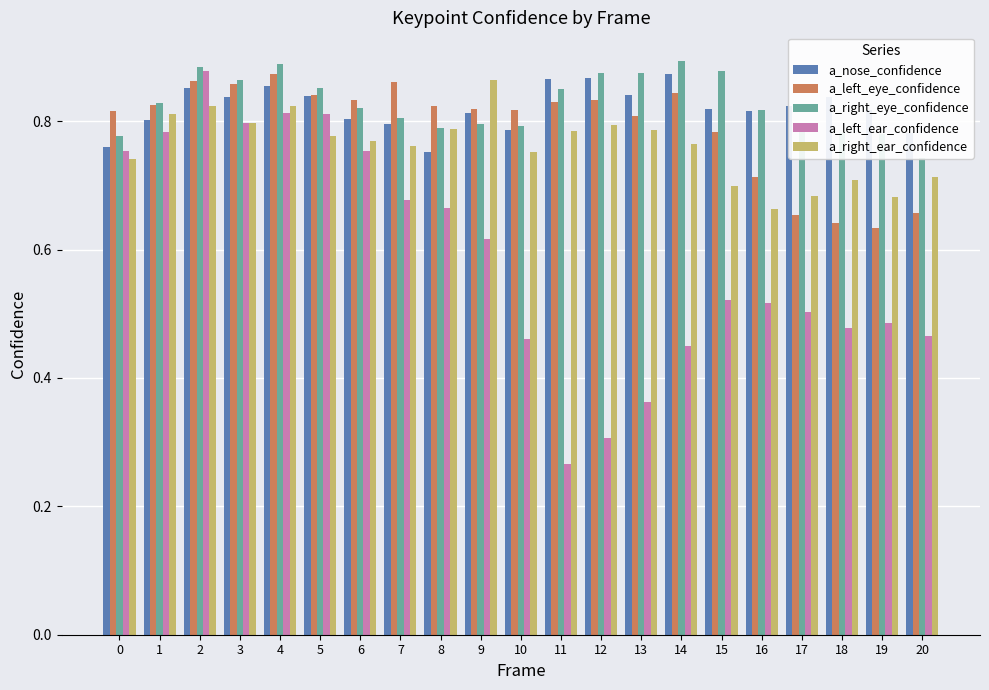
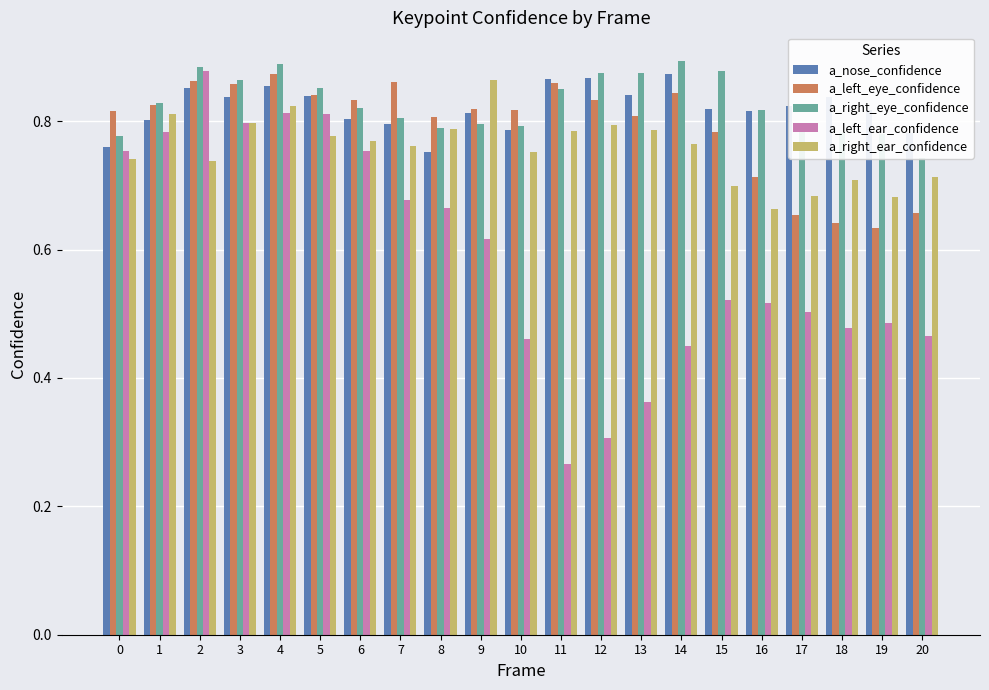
a_right_ear_confidence, 2: 0.82 -> 0.74
a_left_eye_confidence, 8: 0.82 -> 0.81
a_left_eye_confidence, 11: 0.83 -> 0.86
